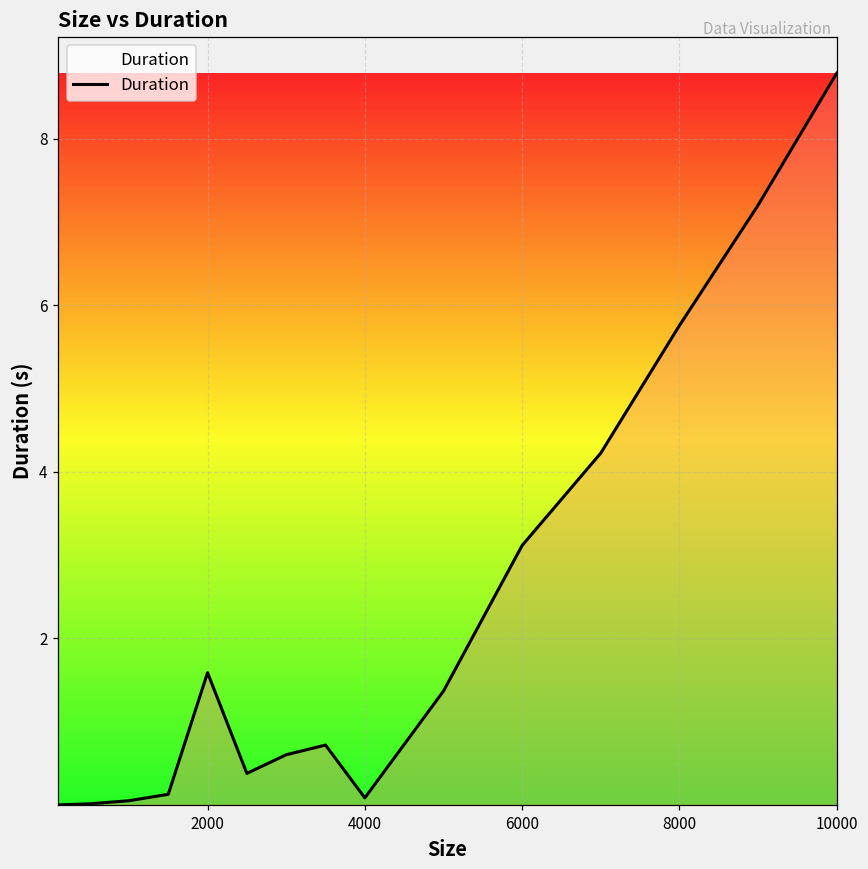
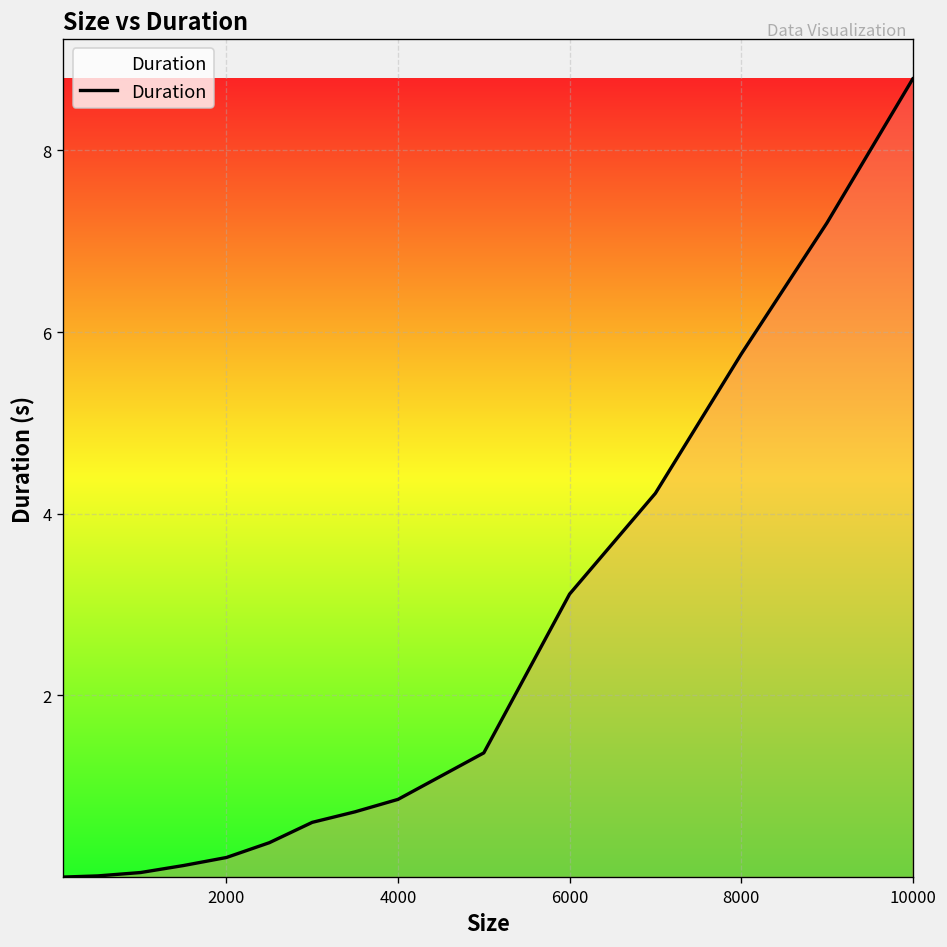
2000: 1.6 -> 0.2
4000: 0.1 -> 0.9
